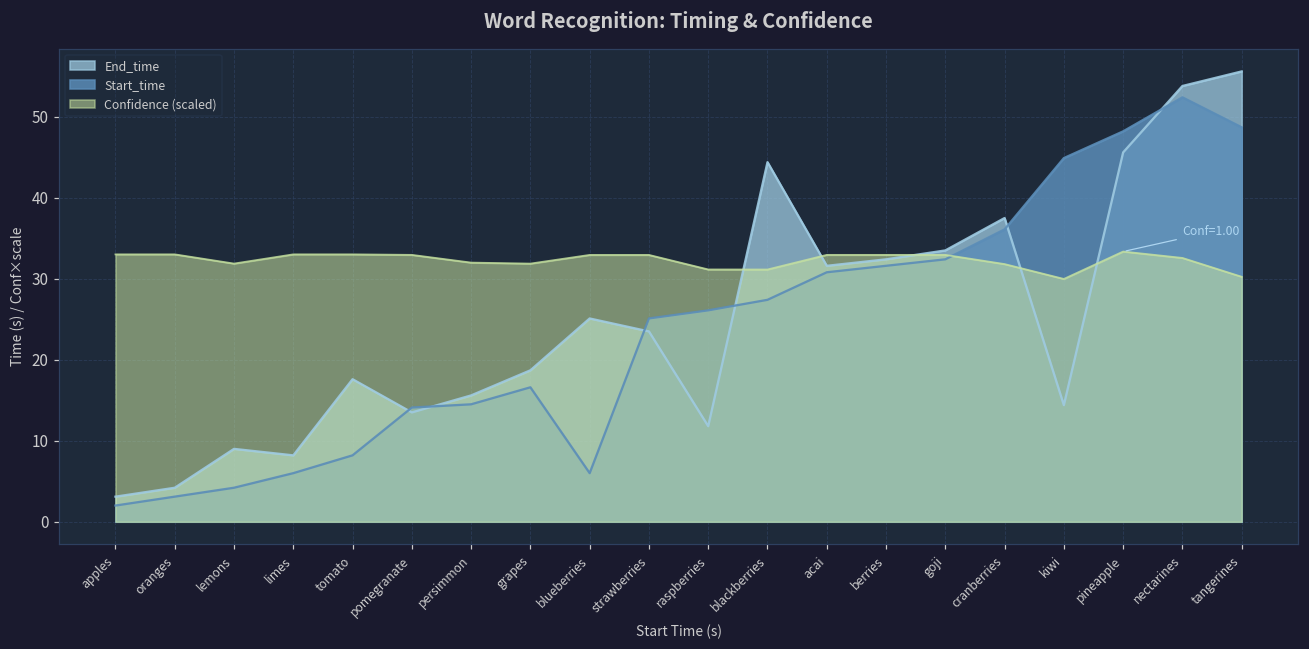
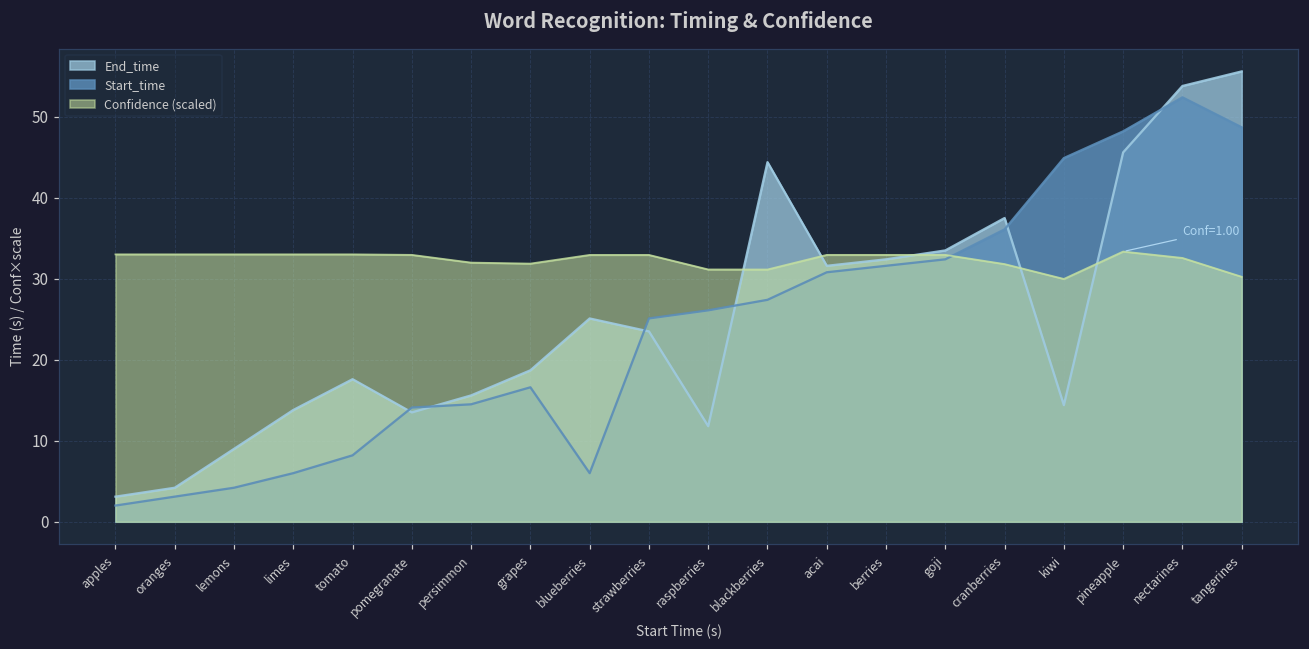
Confidence (scaled), lemons: 32 -> 33
End_time, limes: 8 -> 14
